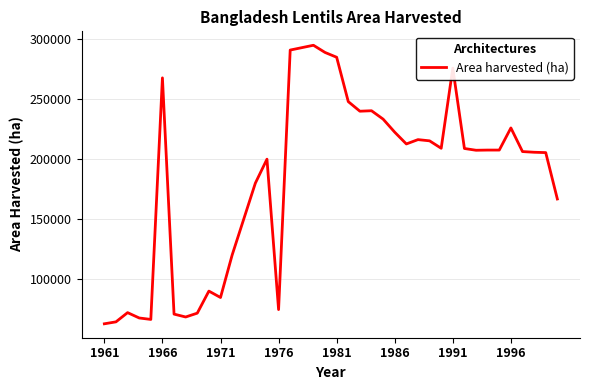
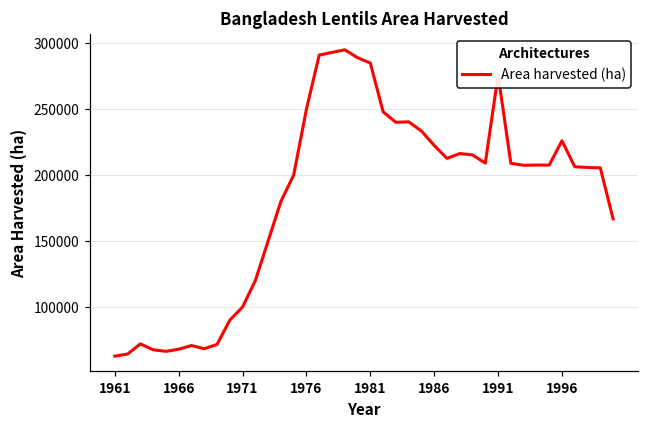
1966: 268000 -> 68000
1971: 85000 -> 100000
1976: 75000 -> 250000
